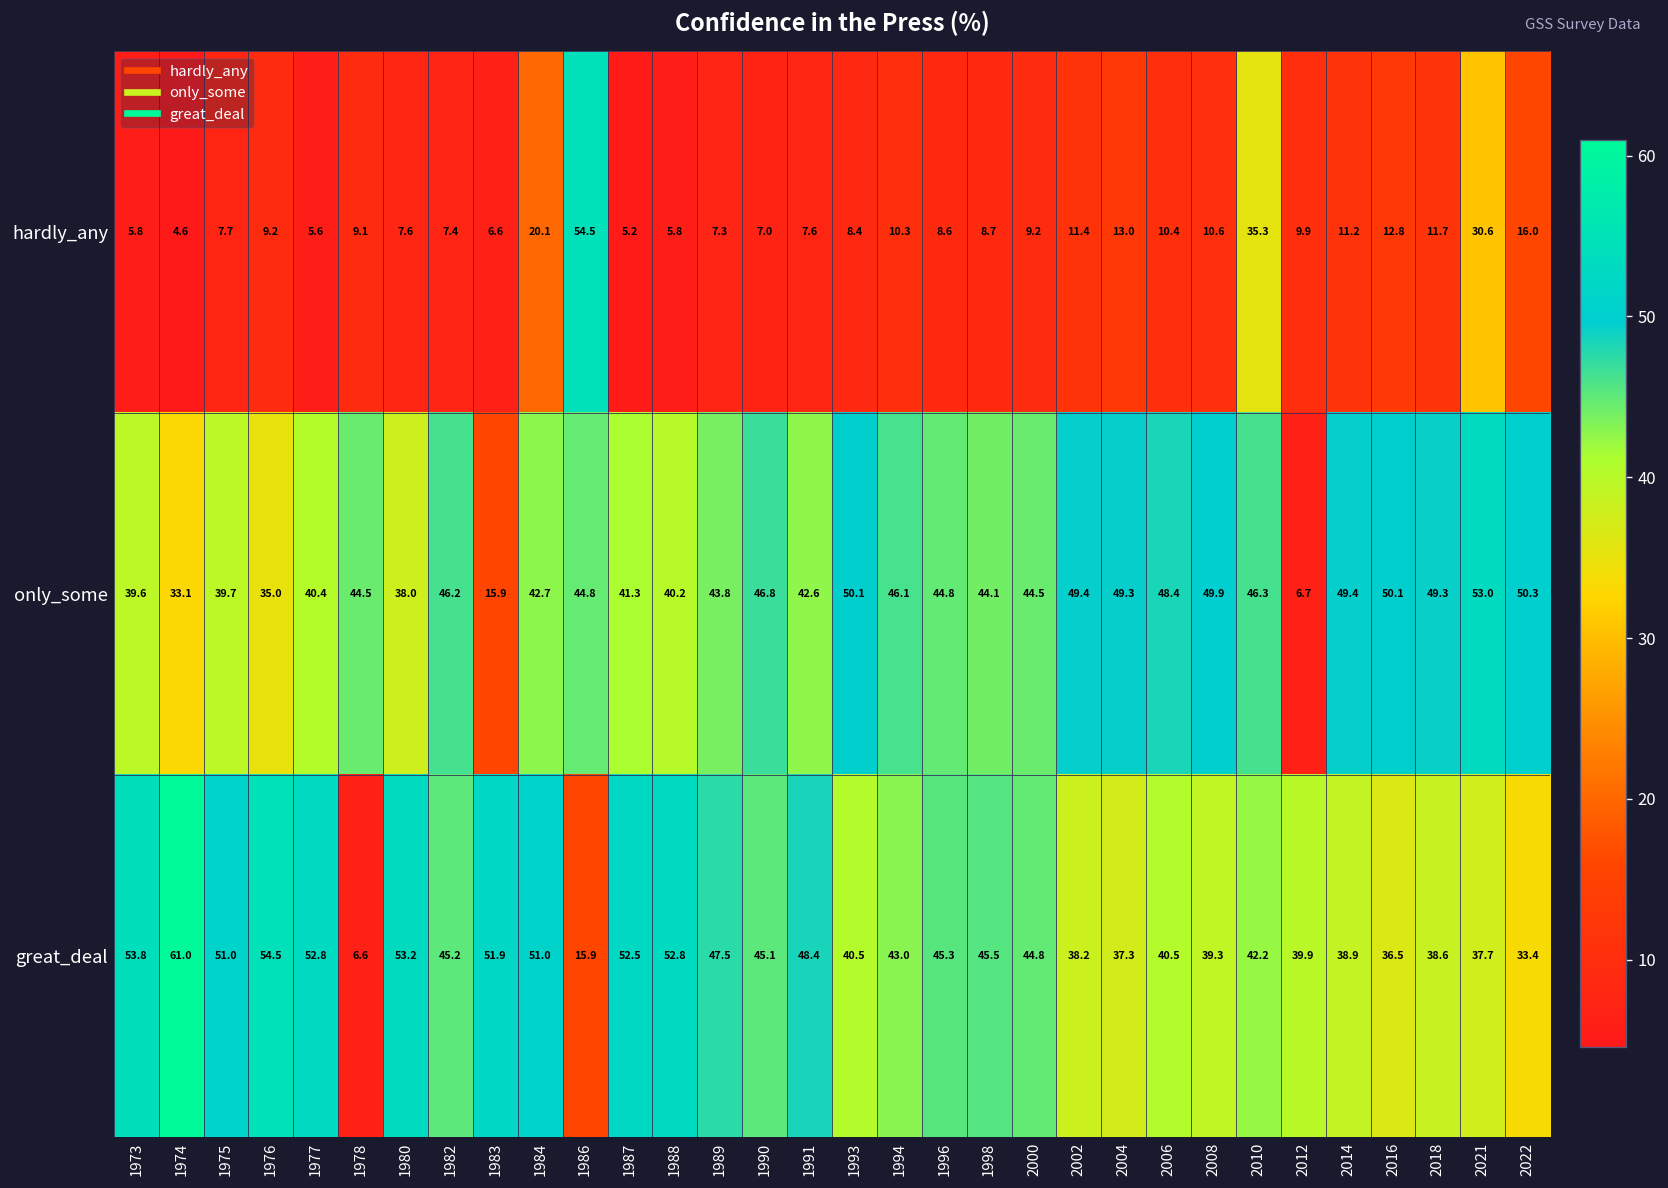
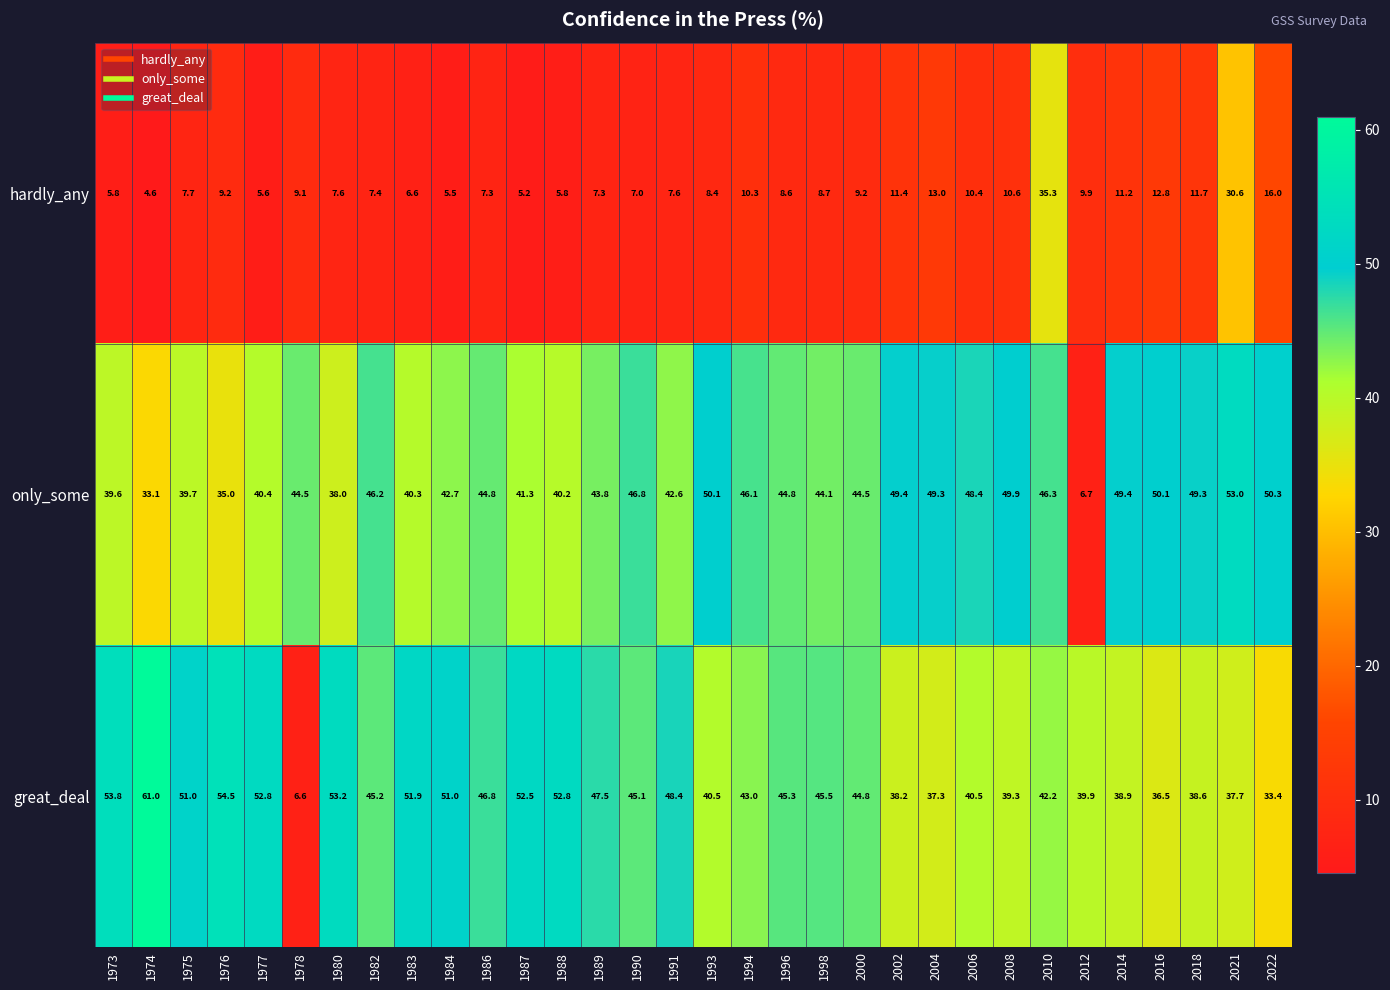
hardly_any, 1984: 20.1 -> 5.5
hardly_any, 1986: 54.5 -> 7.3
only_some, 1983: 15.9 -> 40.3
great_deal, 1986: 15.9 -> 46.8
